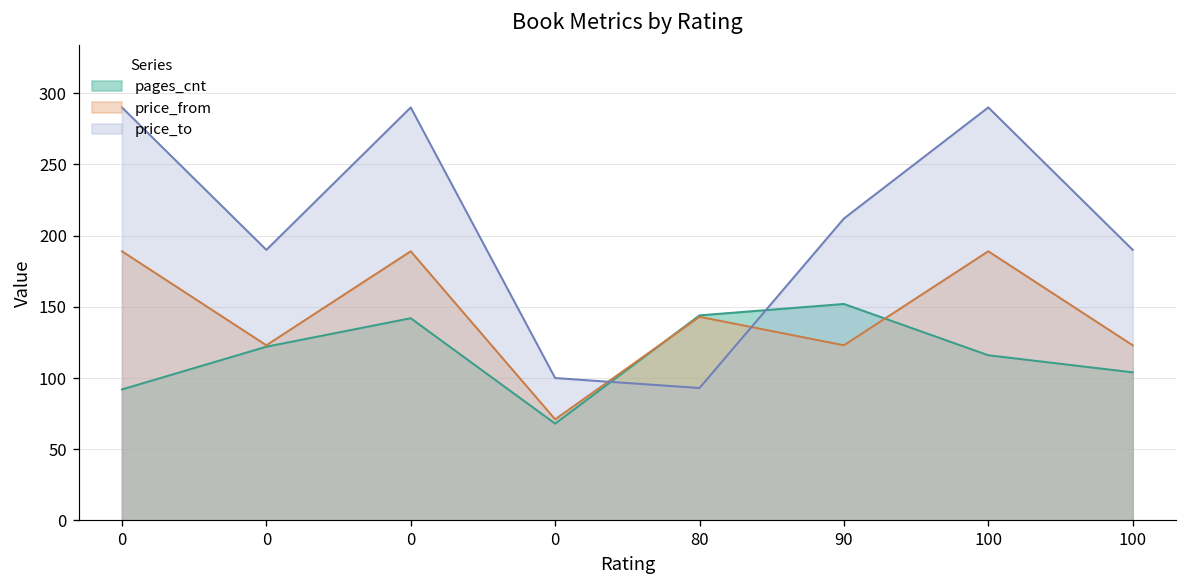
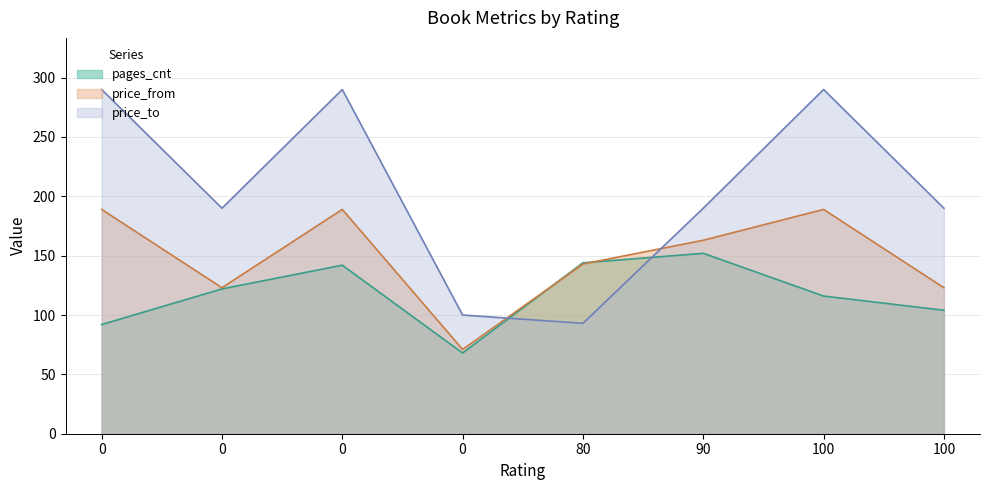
price_from, 90: 123 -> 163
price_to, 90: 212 -> 190
